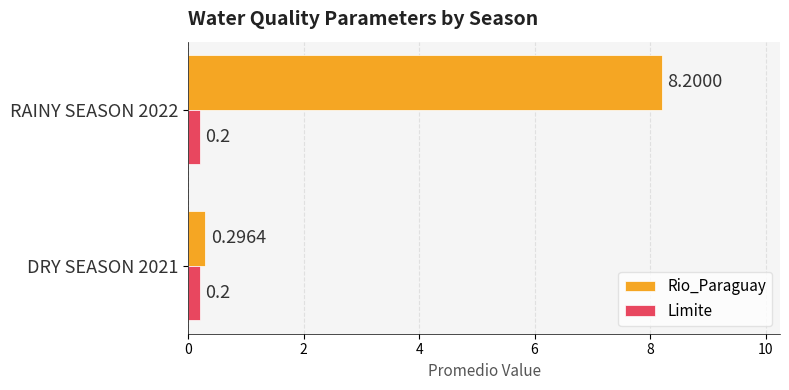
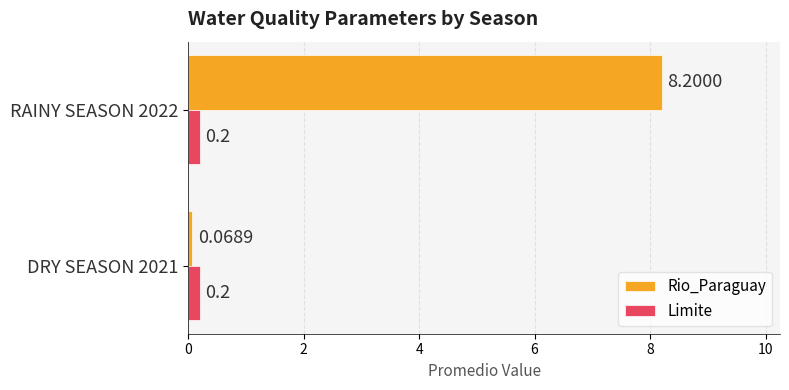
Rio_Paraguay, DRY SEASON 2021: 0.2964 -> 0.0689
